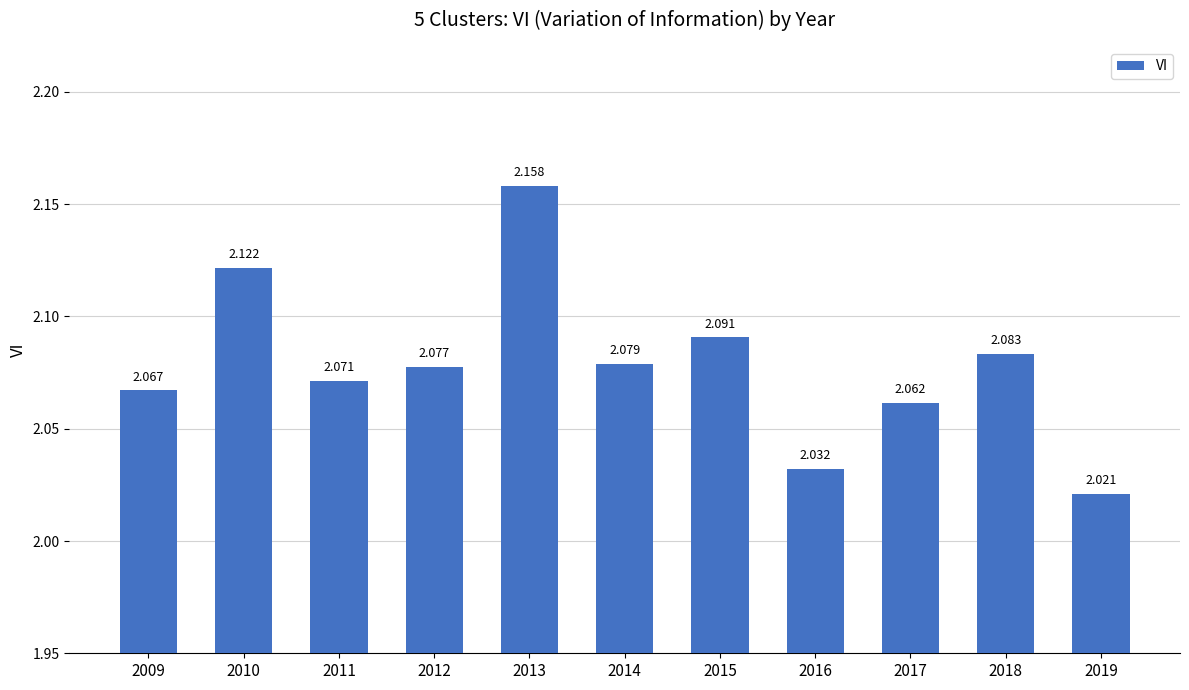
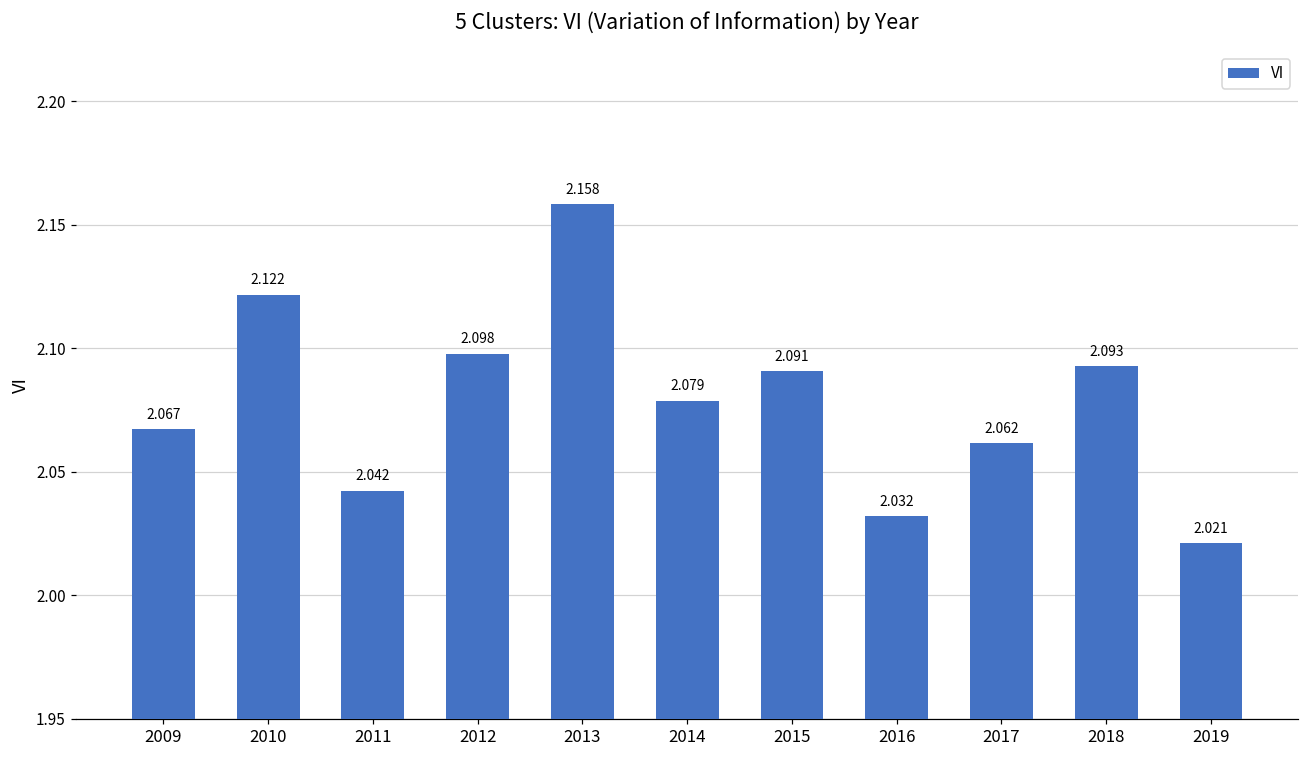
2011: 2.071 -> 2.042
2012: 2.077 -> 2.098
2018: 2.083 -> 2.093
